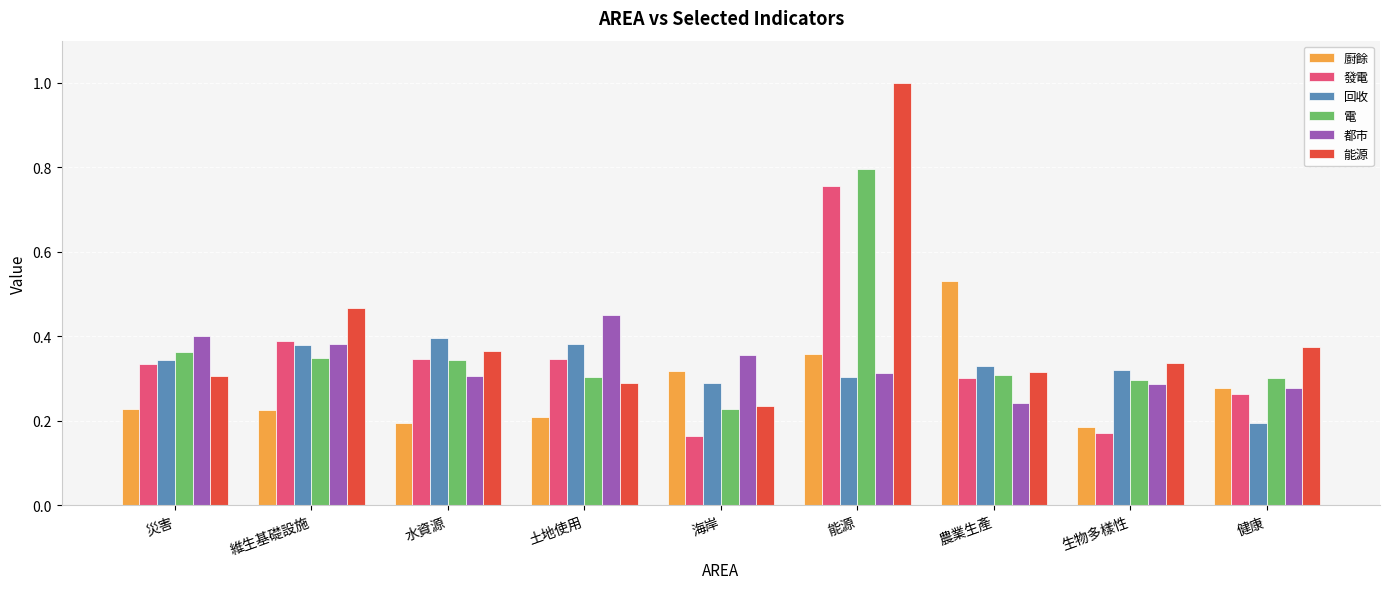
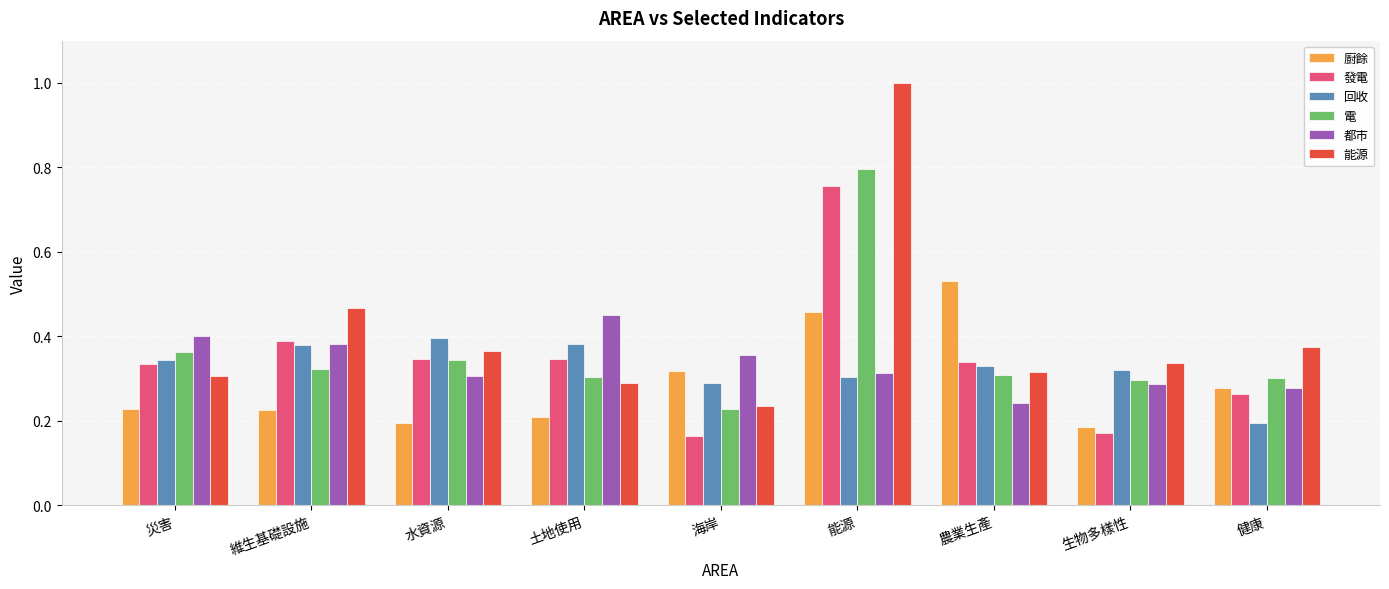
電, 維生基礎設施: 0.35 -> 0.32
廚餘, 能源: 0.36 -> 0.46
發電, 農業生產: 0.30 -> 0.34
